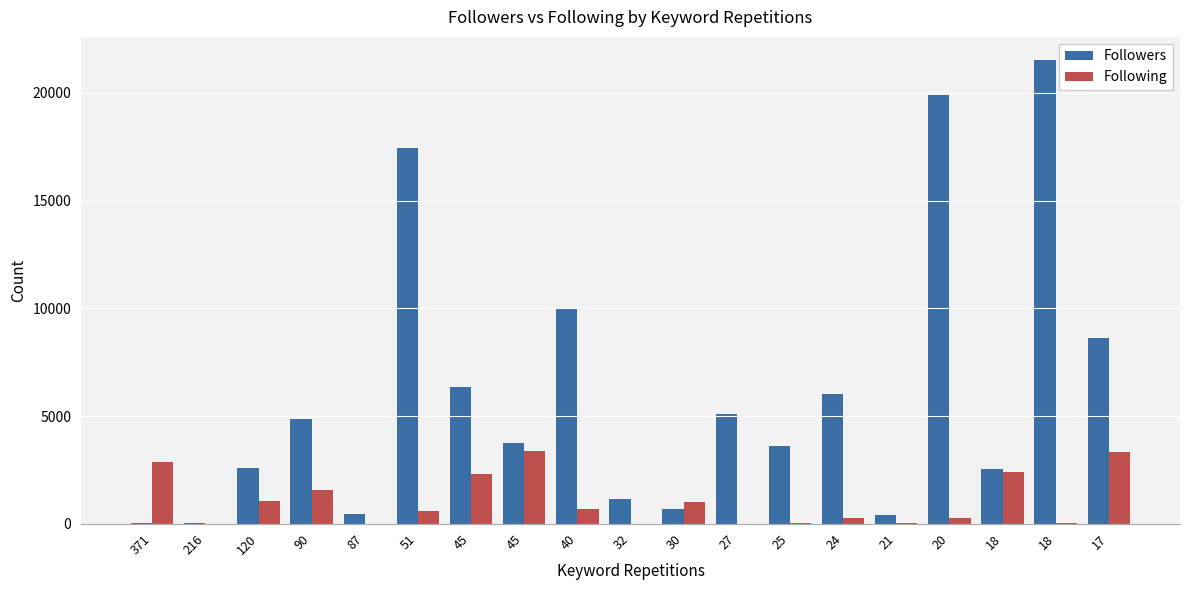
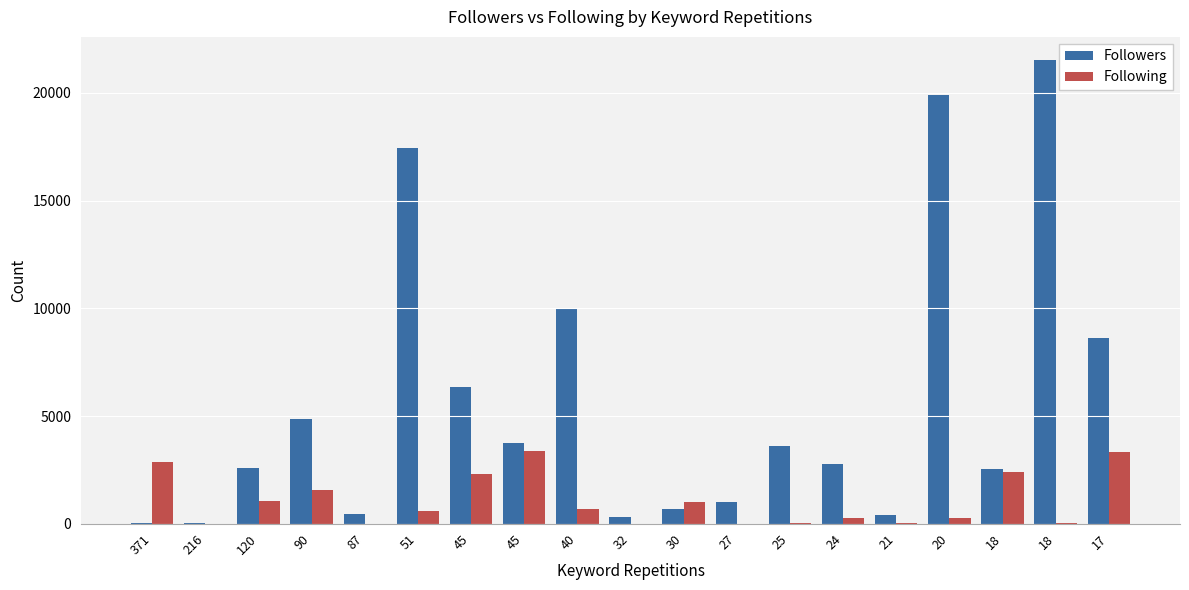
Followers, 32: 1100 -> 300
Followers, 27: 5100 -> 1000
Followers, 24: 6000 -> 2800
